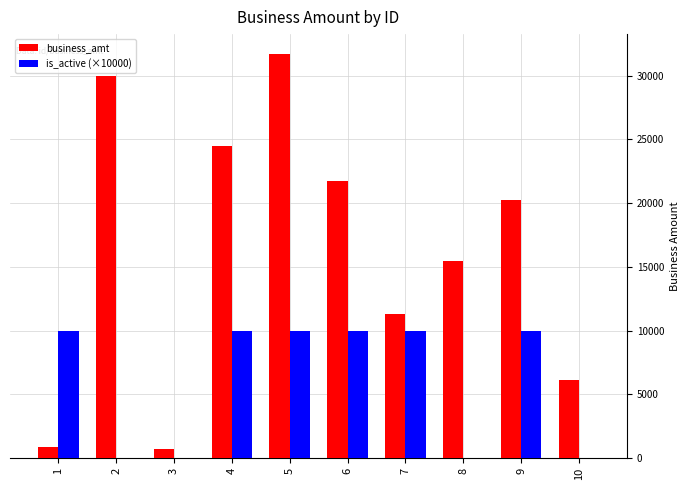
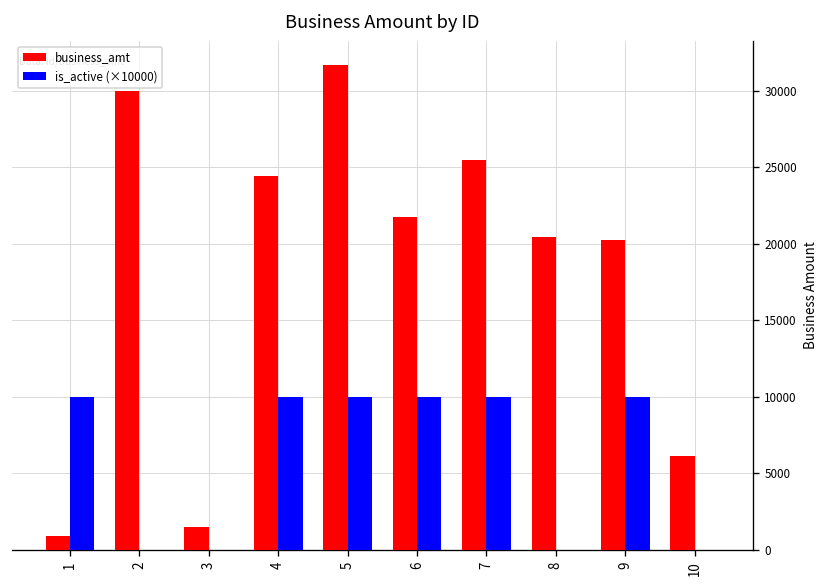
business_amt, 3: 700 -> 1500
business_amt, 7: 11300 -> 25500
business_amt, 8: 15400 -> 20500
